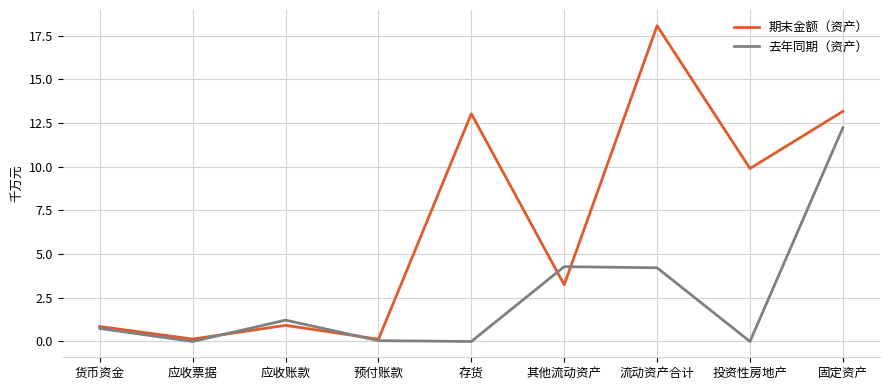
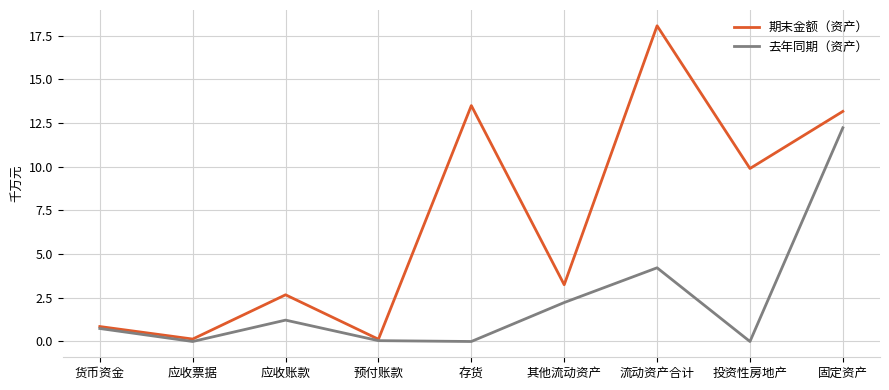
期末金额（资产）, 应收账款: 0.9 -> 2.7
期末金额（资产）, 存货: 13.0 -> 13.5
去年同期（资产）, 其他流动资产: 4.3 -> 2.2
